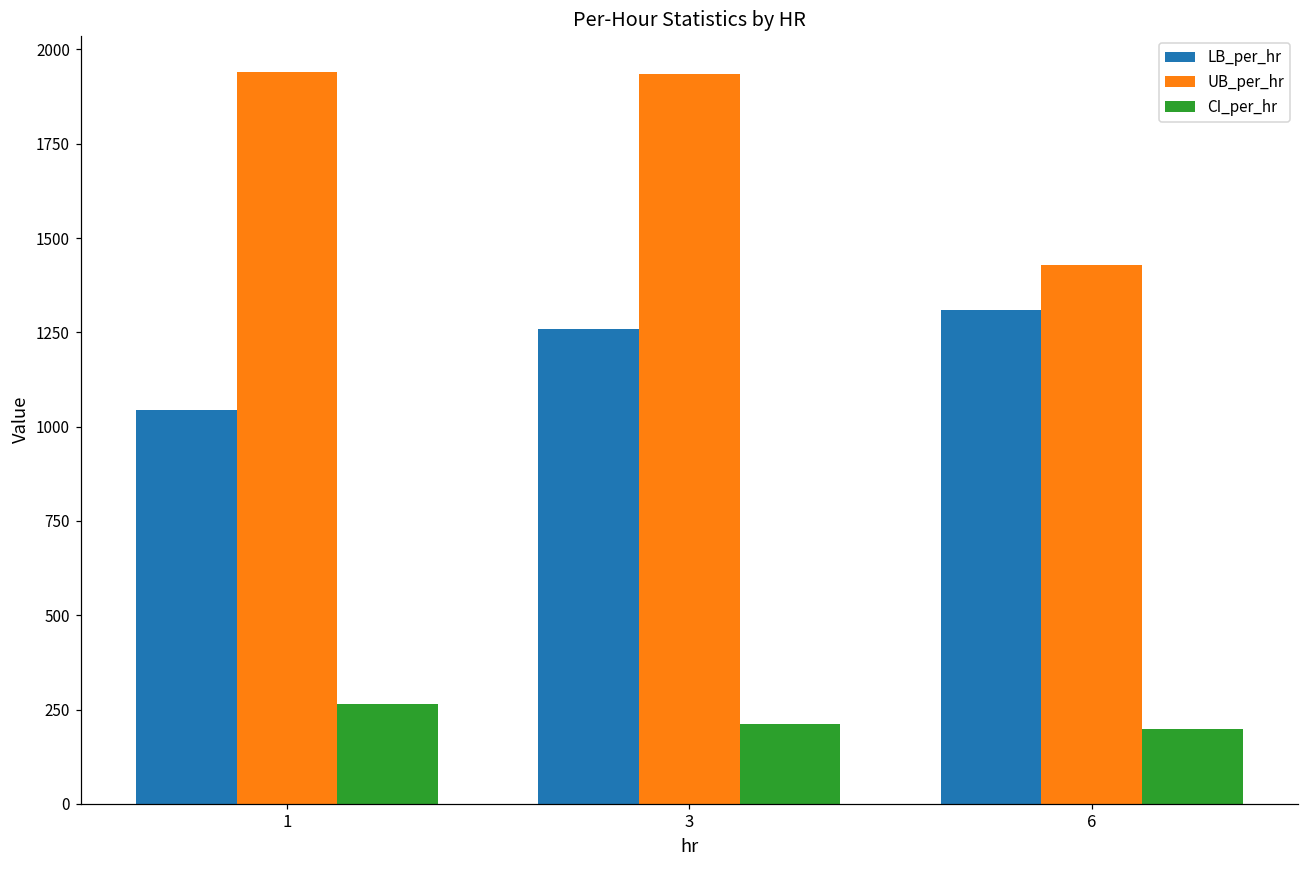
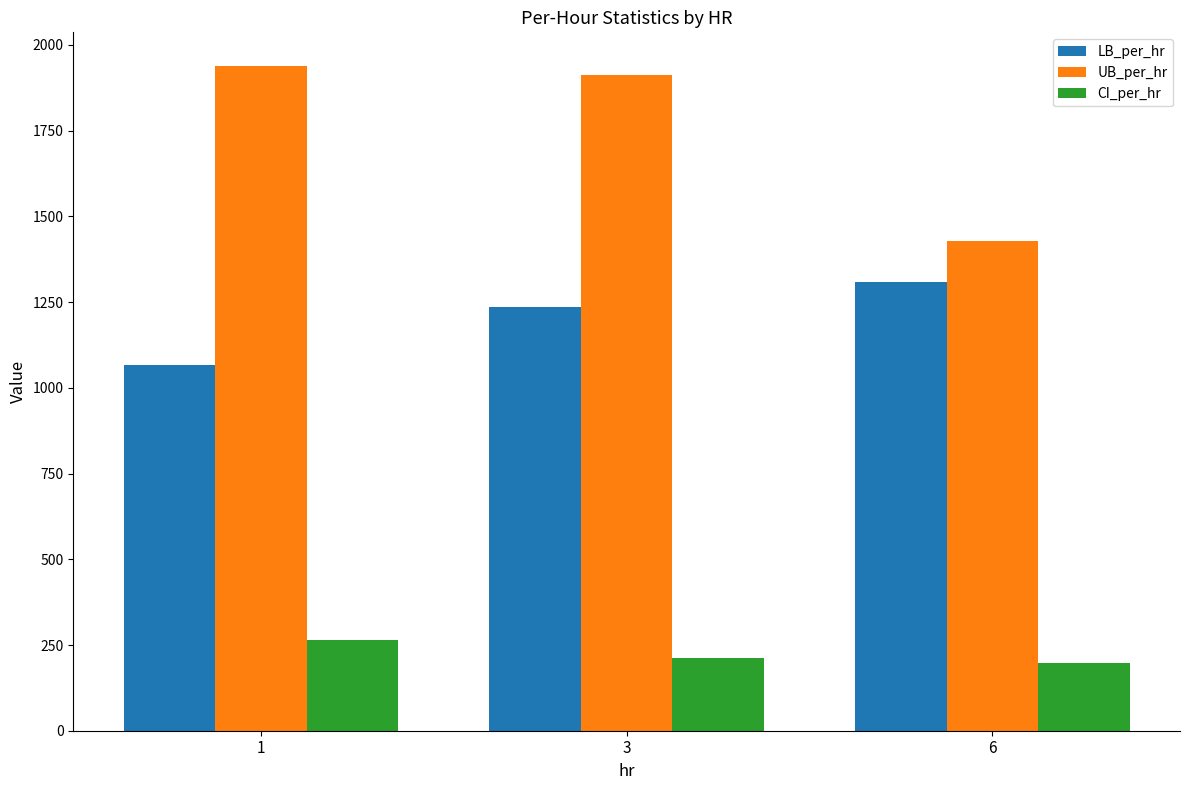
LB_per_hr, 1: 1040 -> 1070
LB_per_hr, 3: 1260 -> 1230
UB_per_hr, 3: 1940 -> 1910
